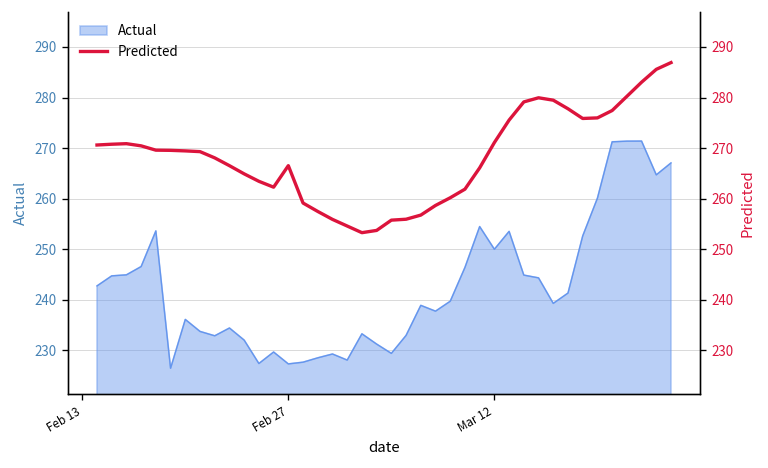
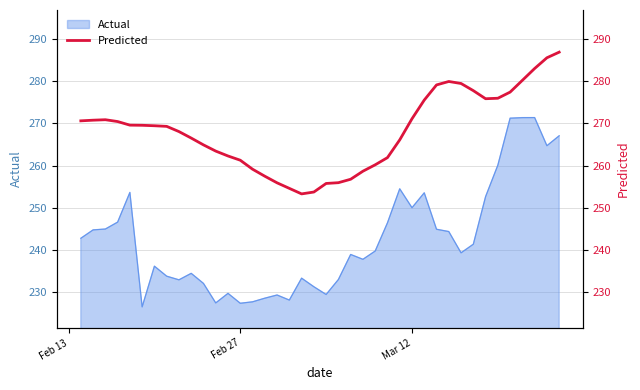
Predicted, Feb 27: 267 -> 261
